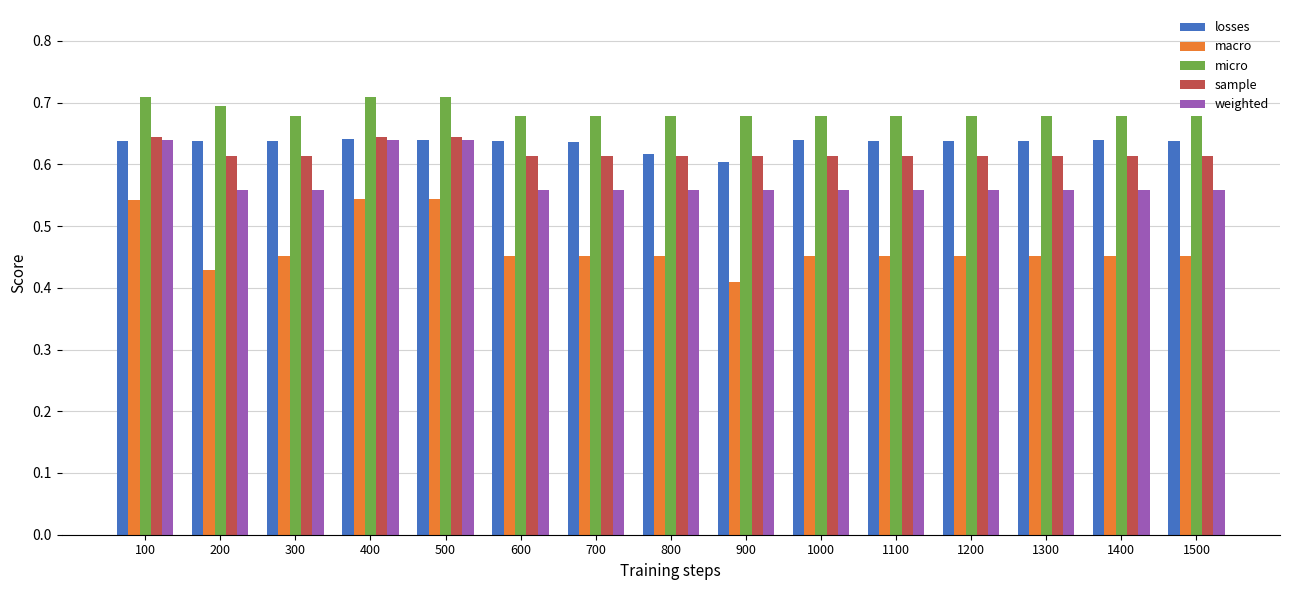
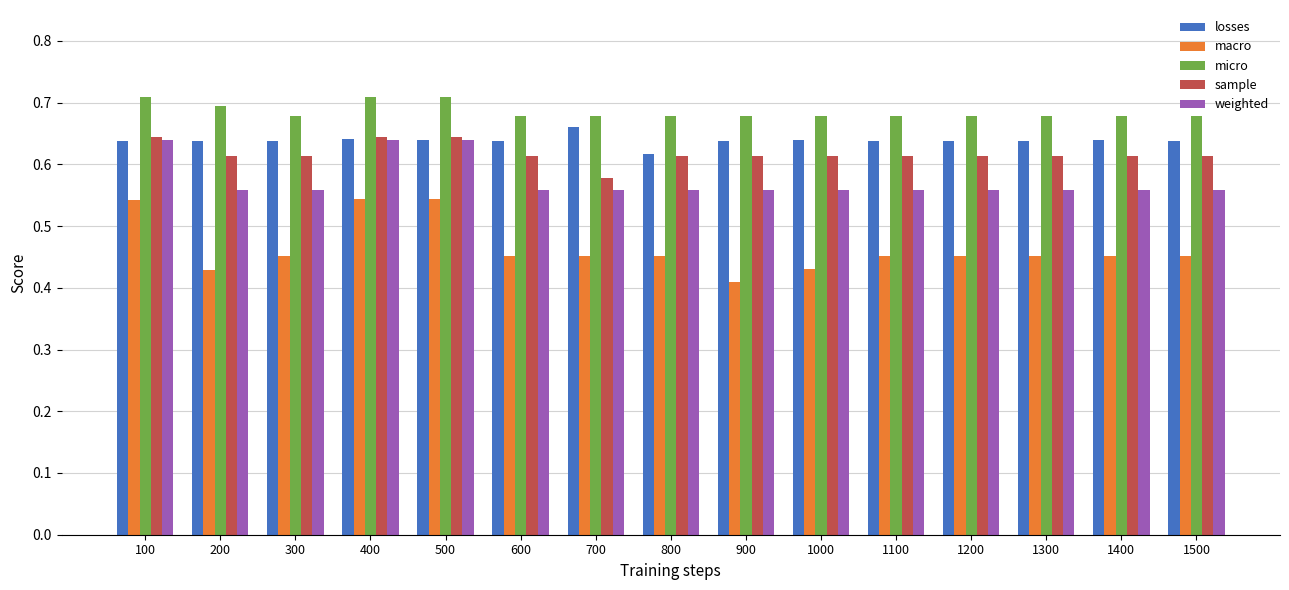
losses, 700: 0.64 -> 0.66
sample, 700: 0.61 -> 0.58
losses, 900: 0.60 -> 0.64
macro, 1000: 0.45 -> 0.43
